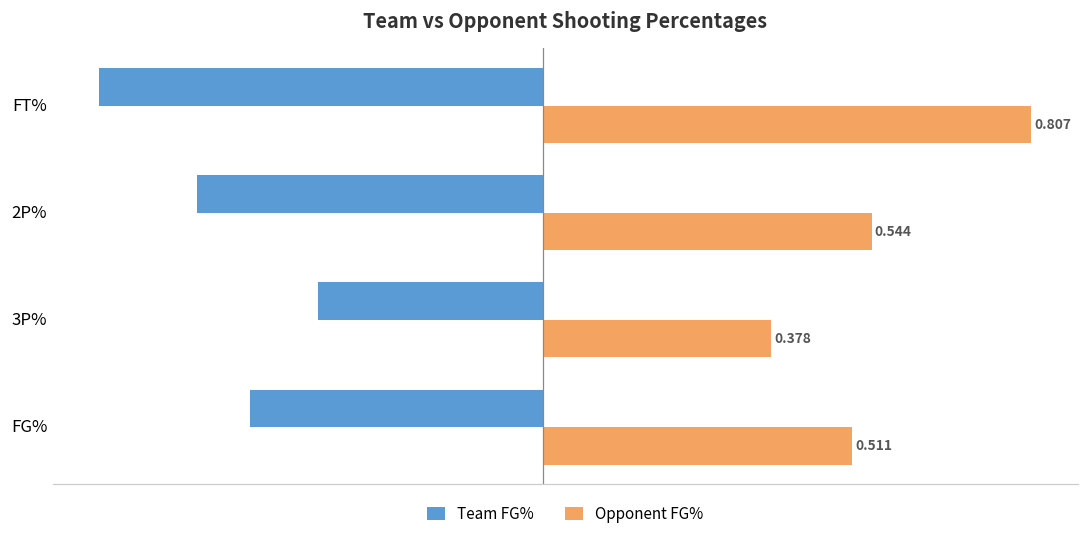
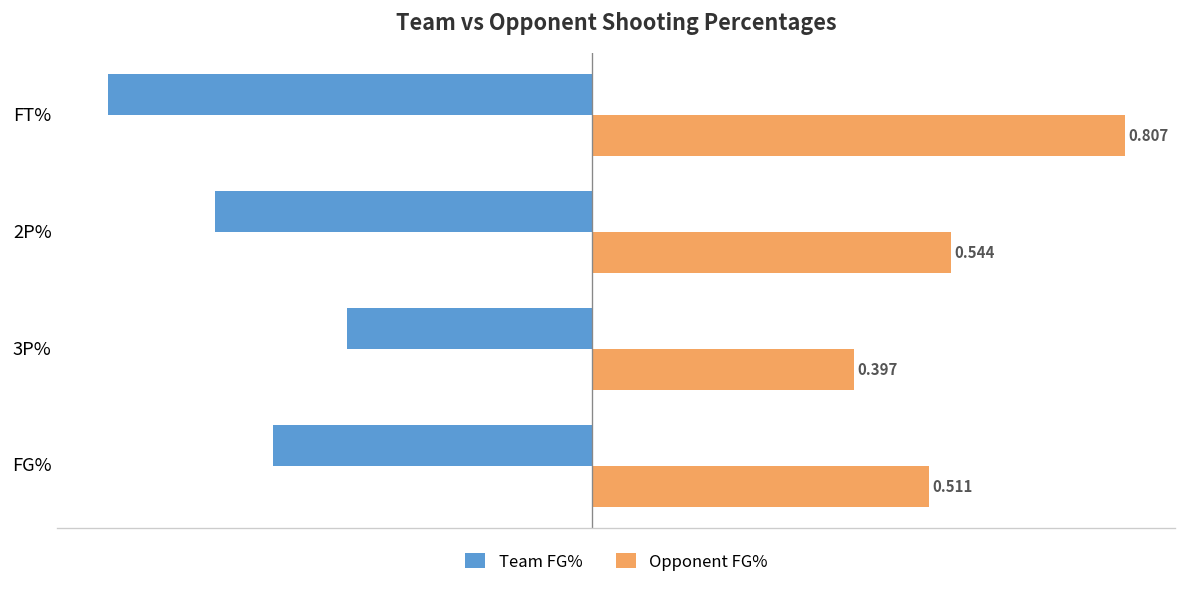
Opponent FG%, 3P%: 0.378 -> 0.397
